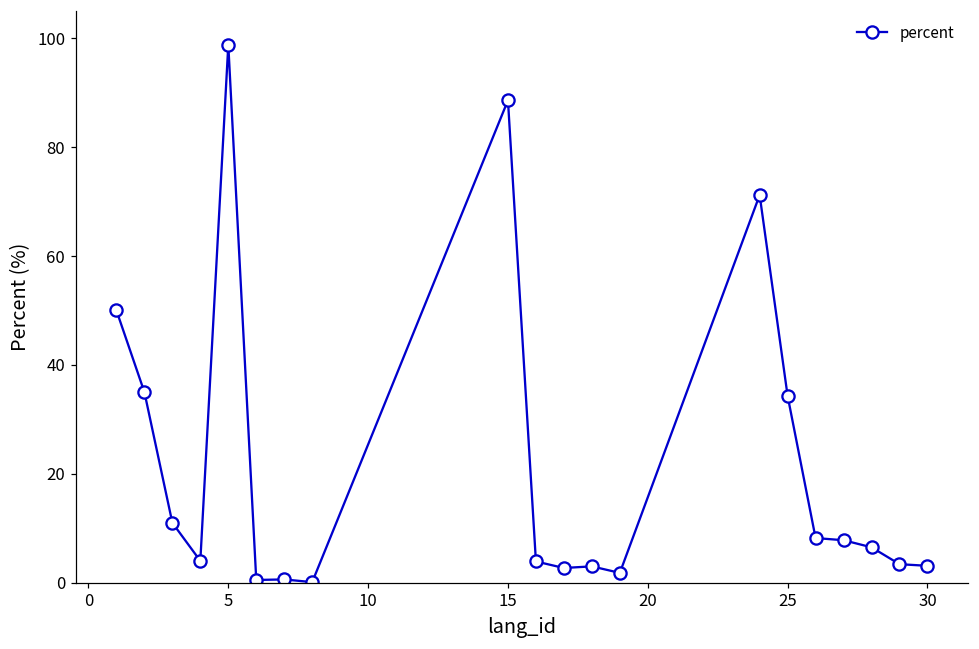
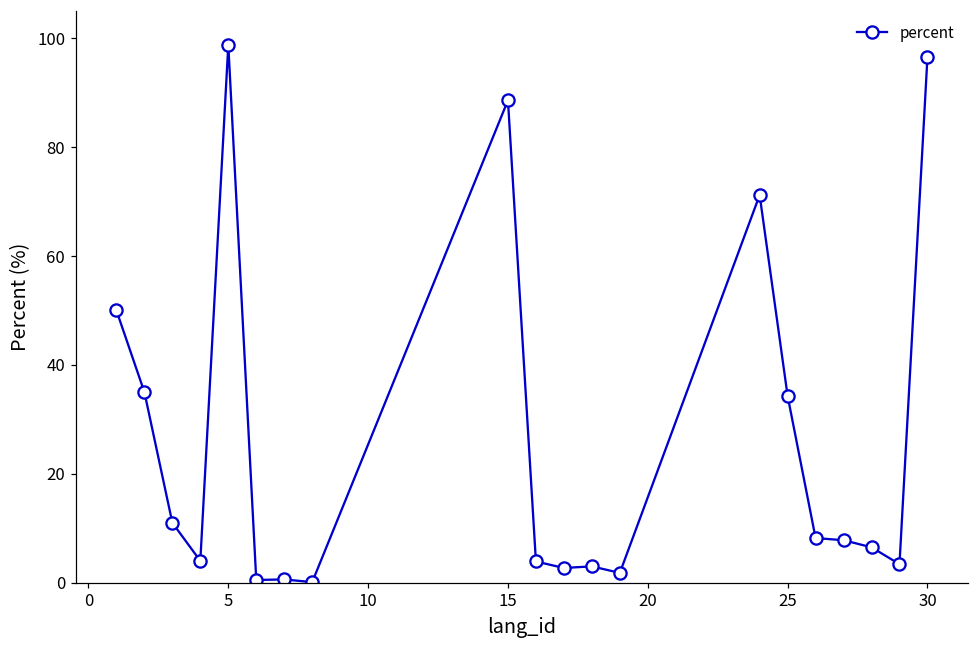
30: 3 -> 97
